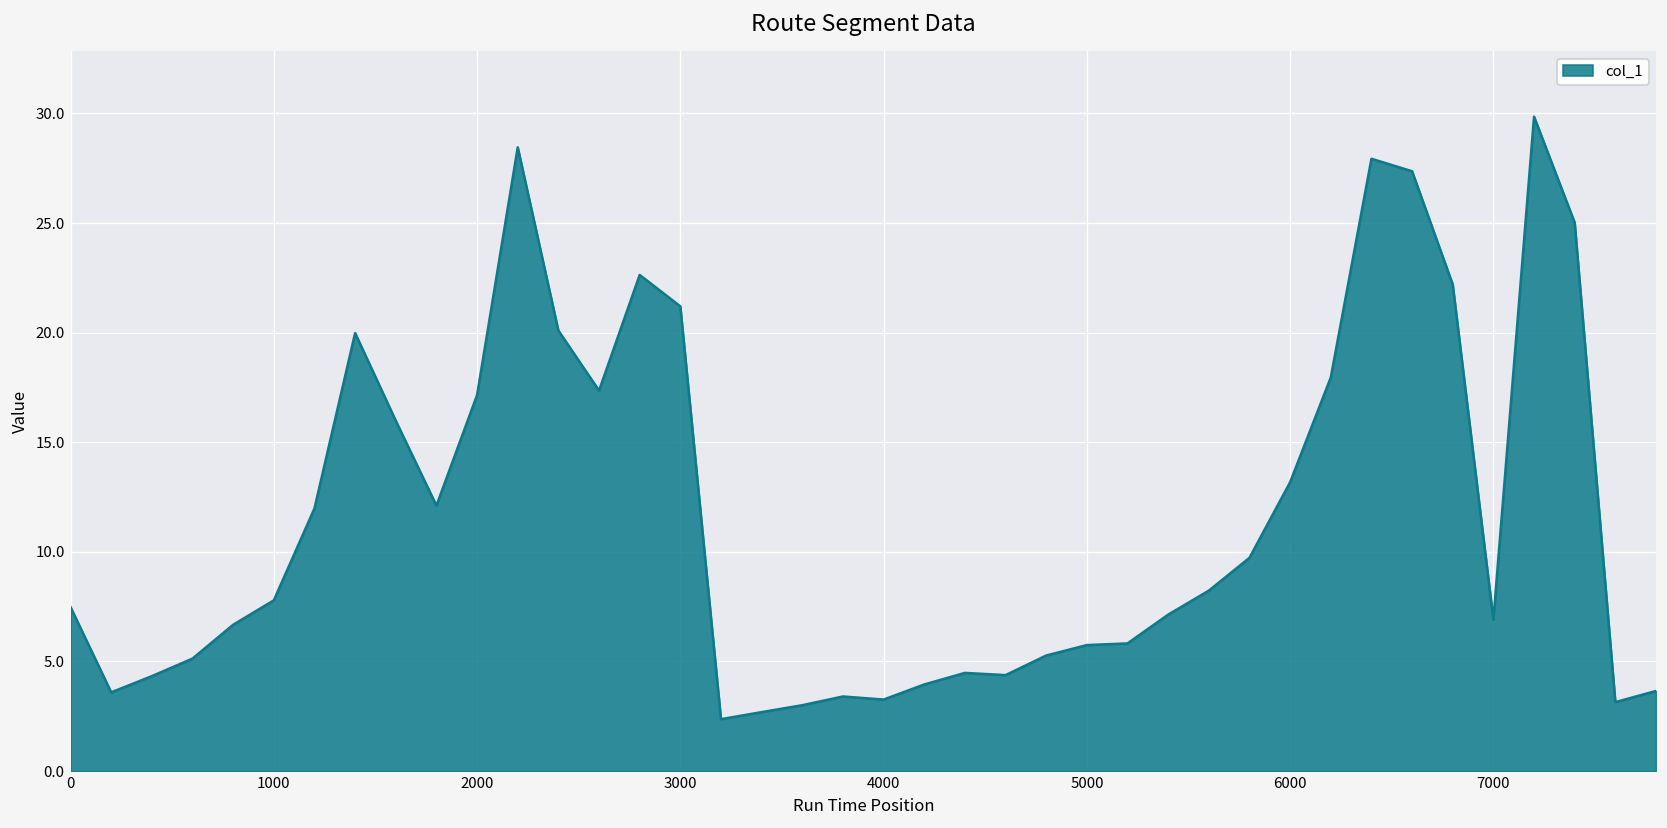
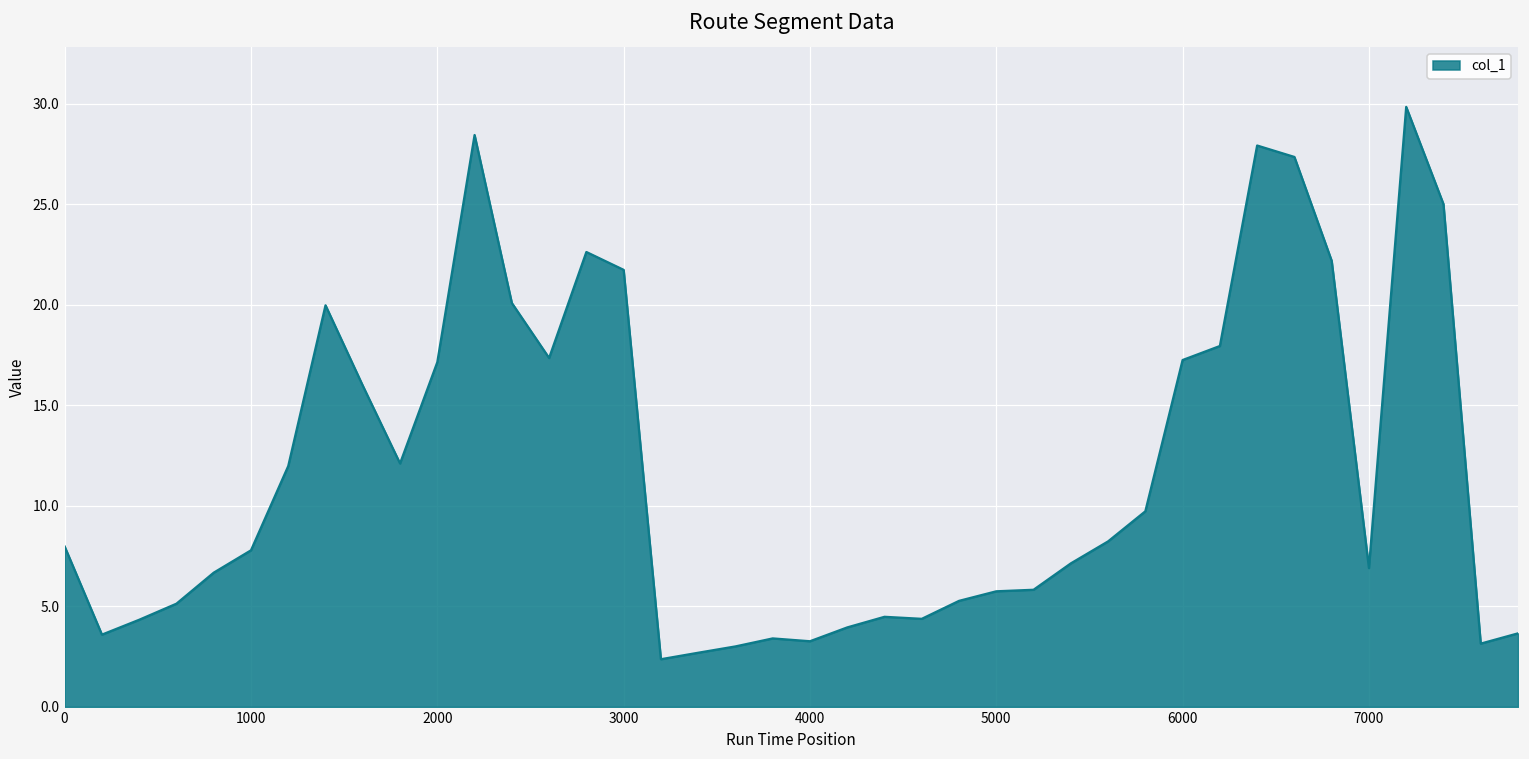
0: 7.5 -> 8.0
3000: 21.2 -> 21.7
6000: 13.2 -> 17.3
